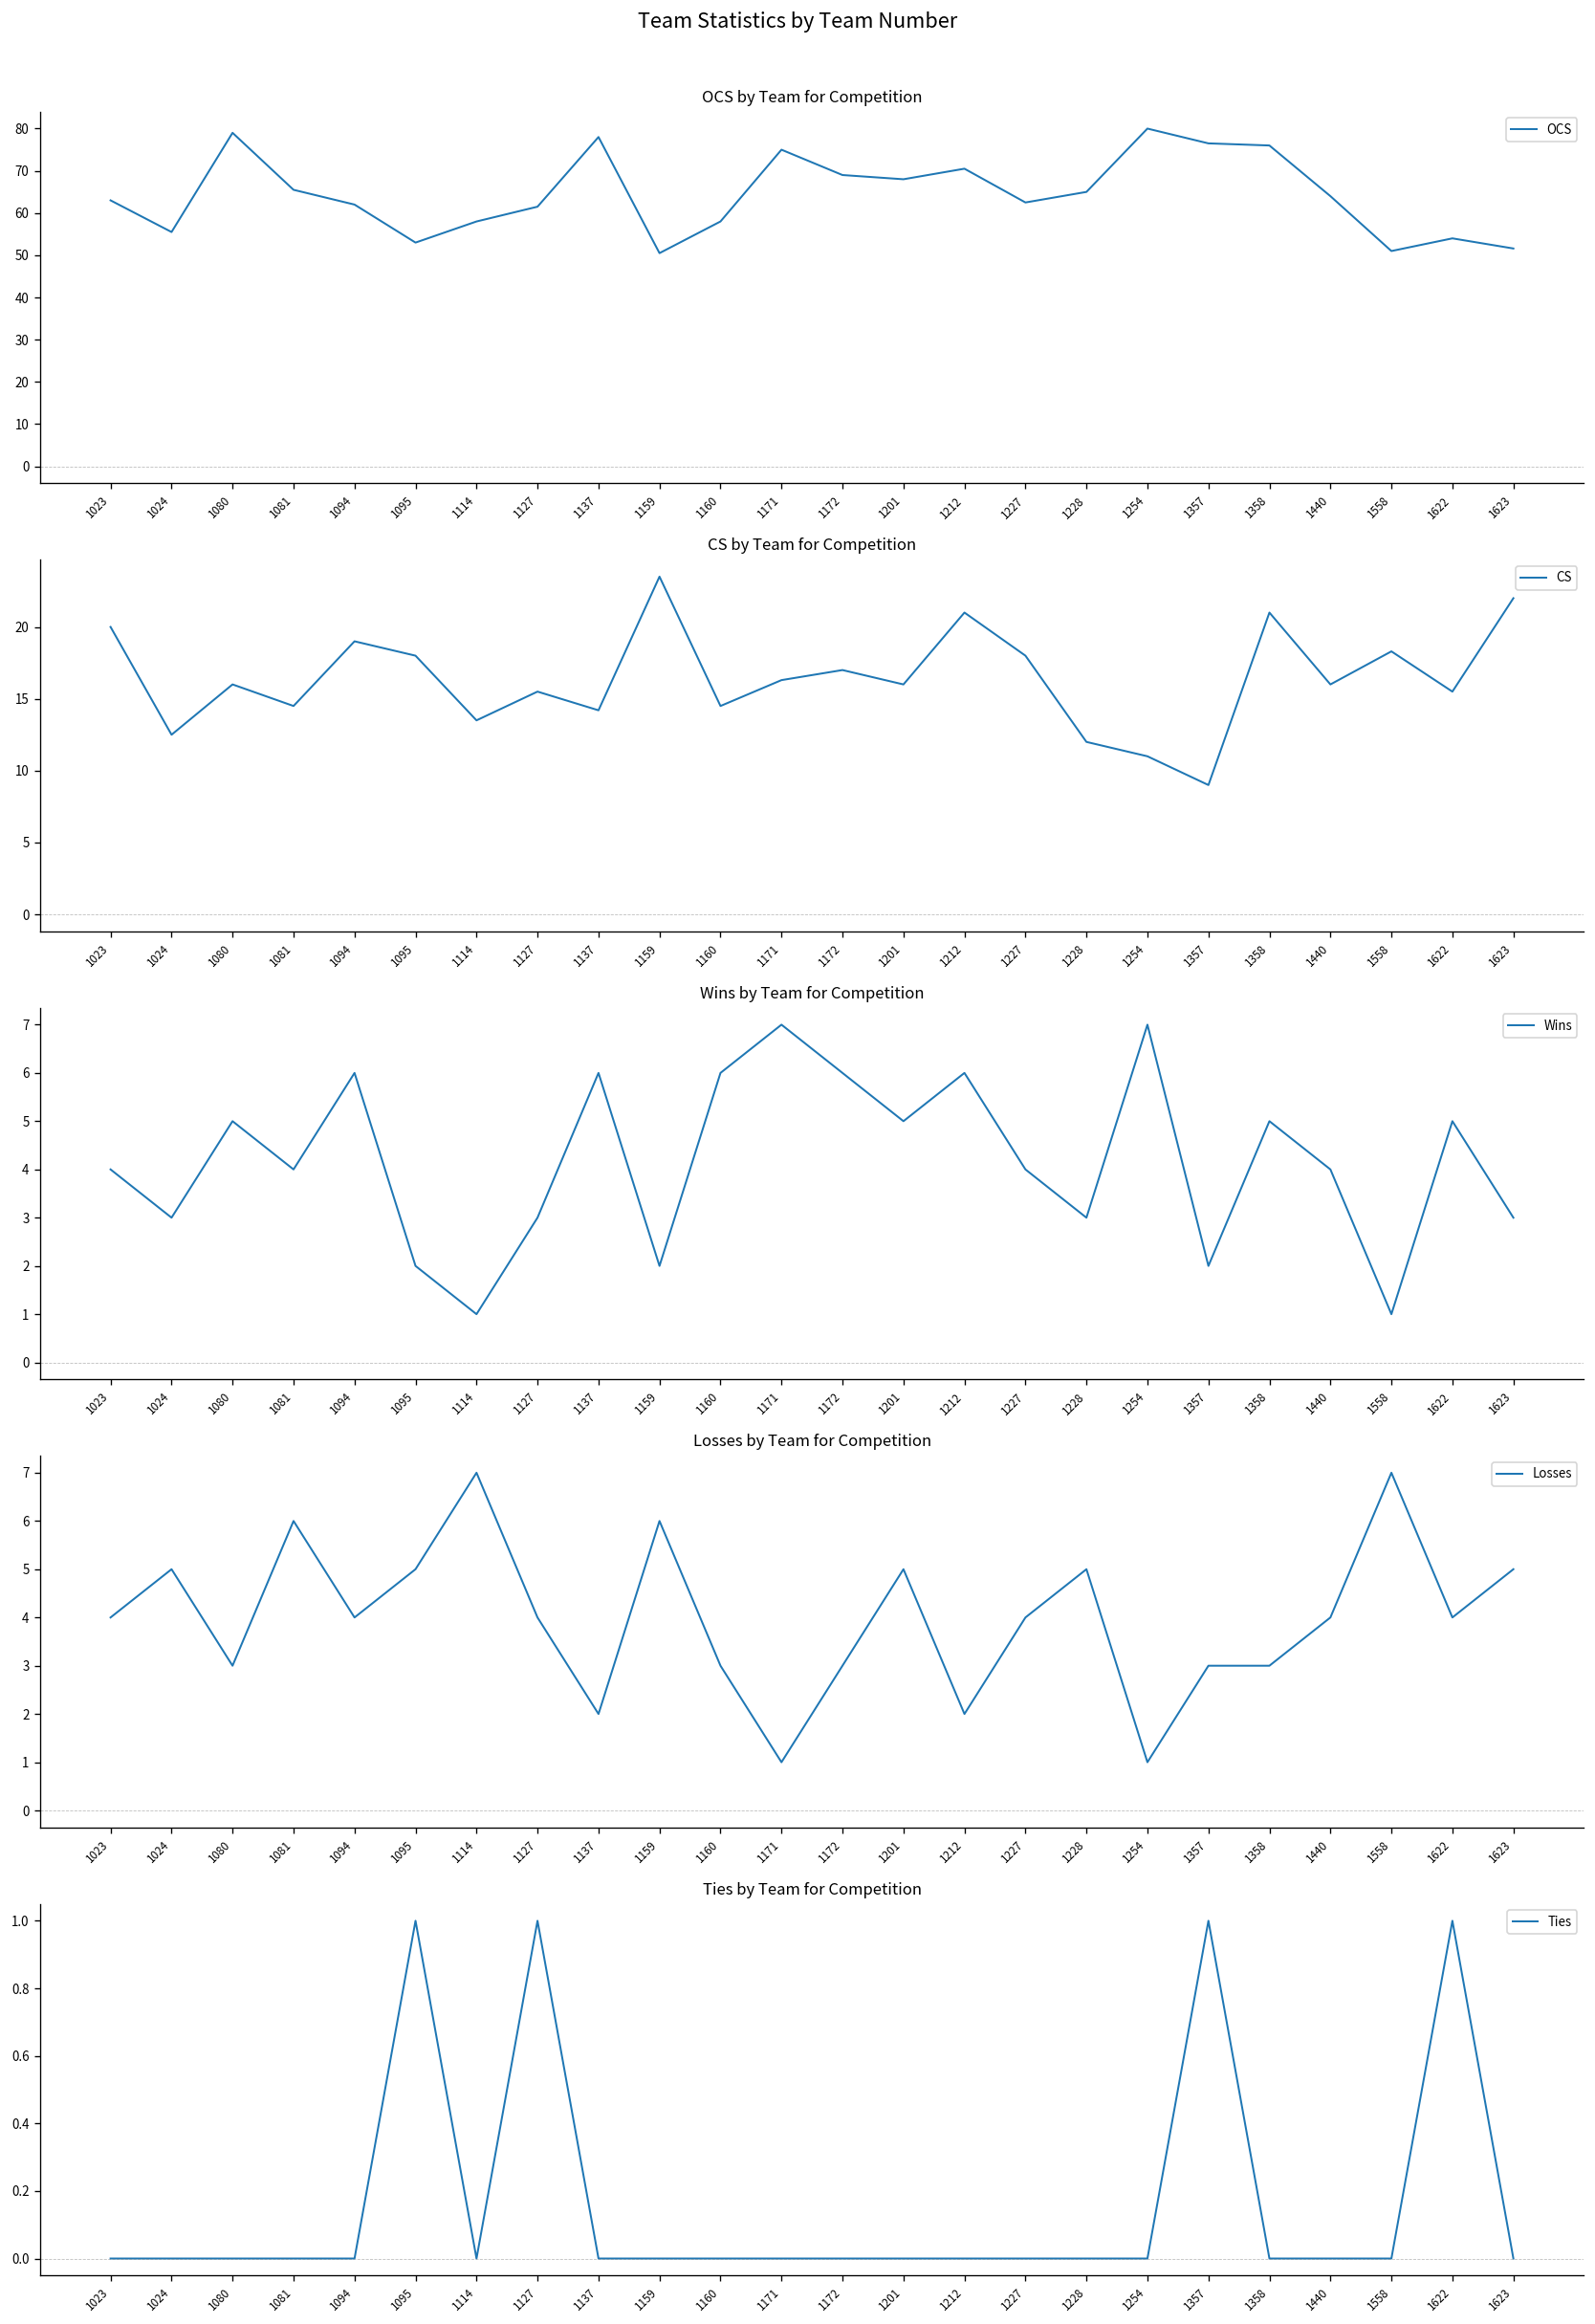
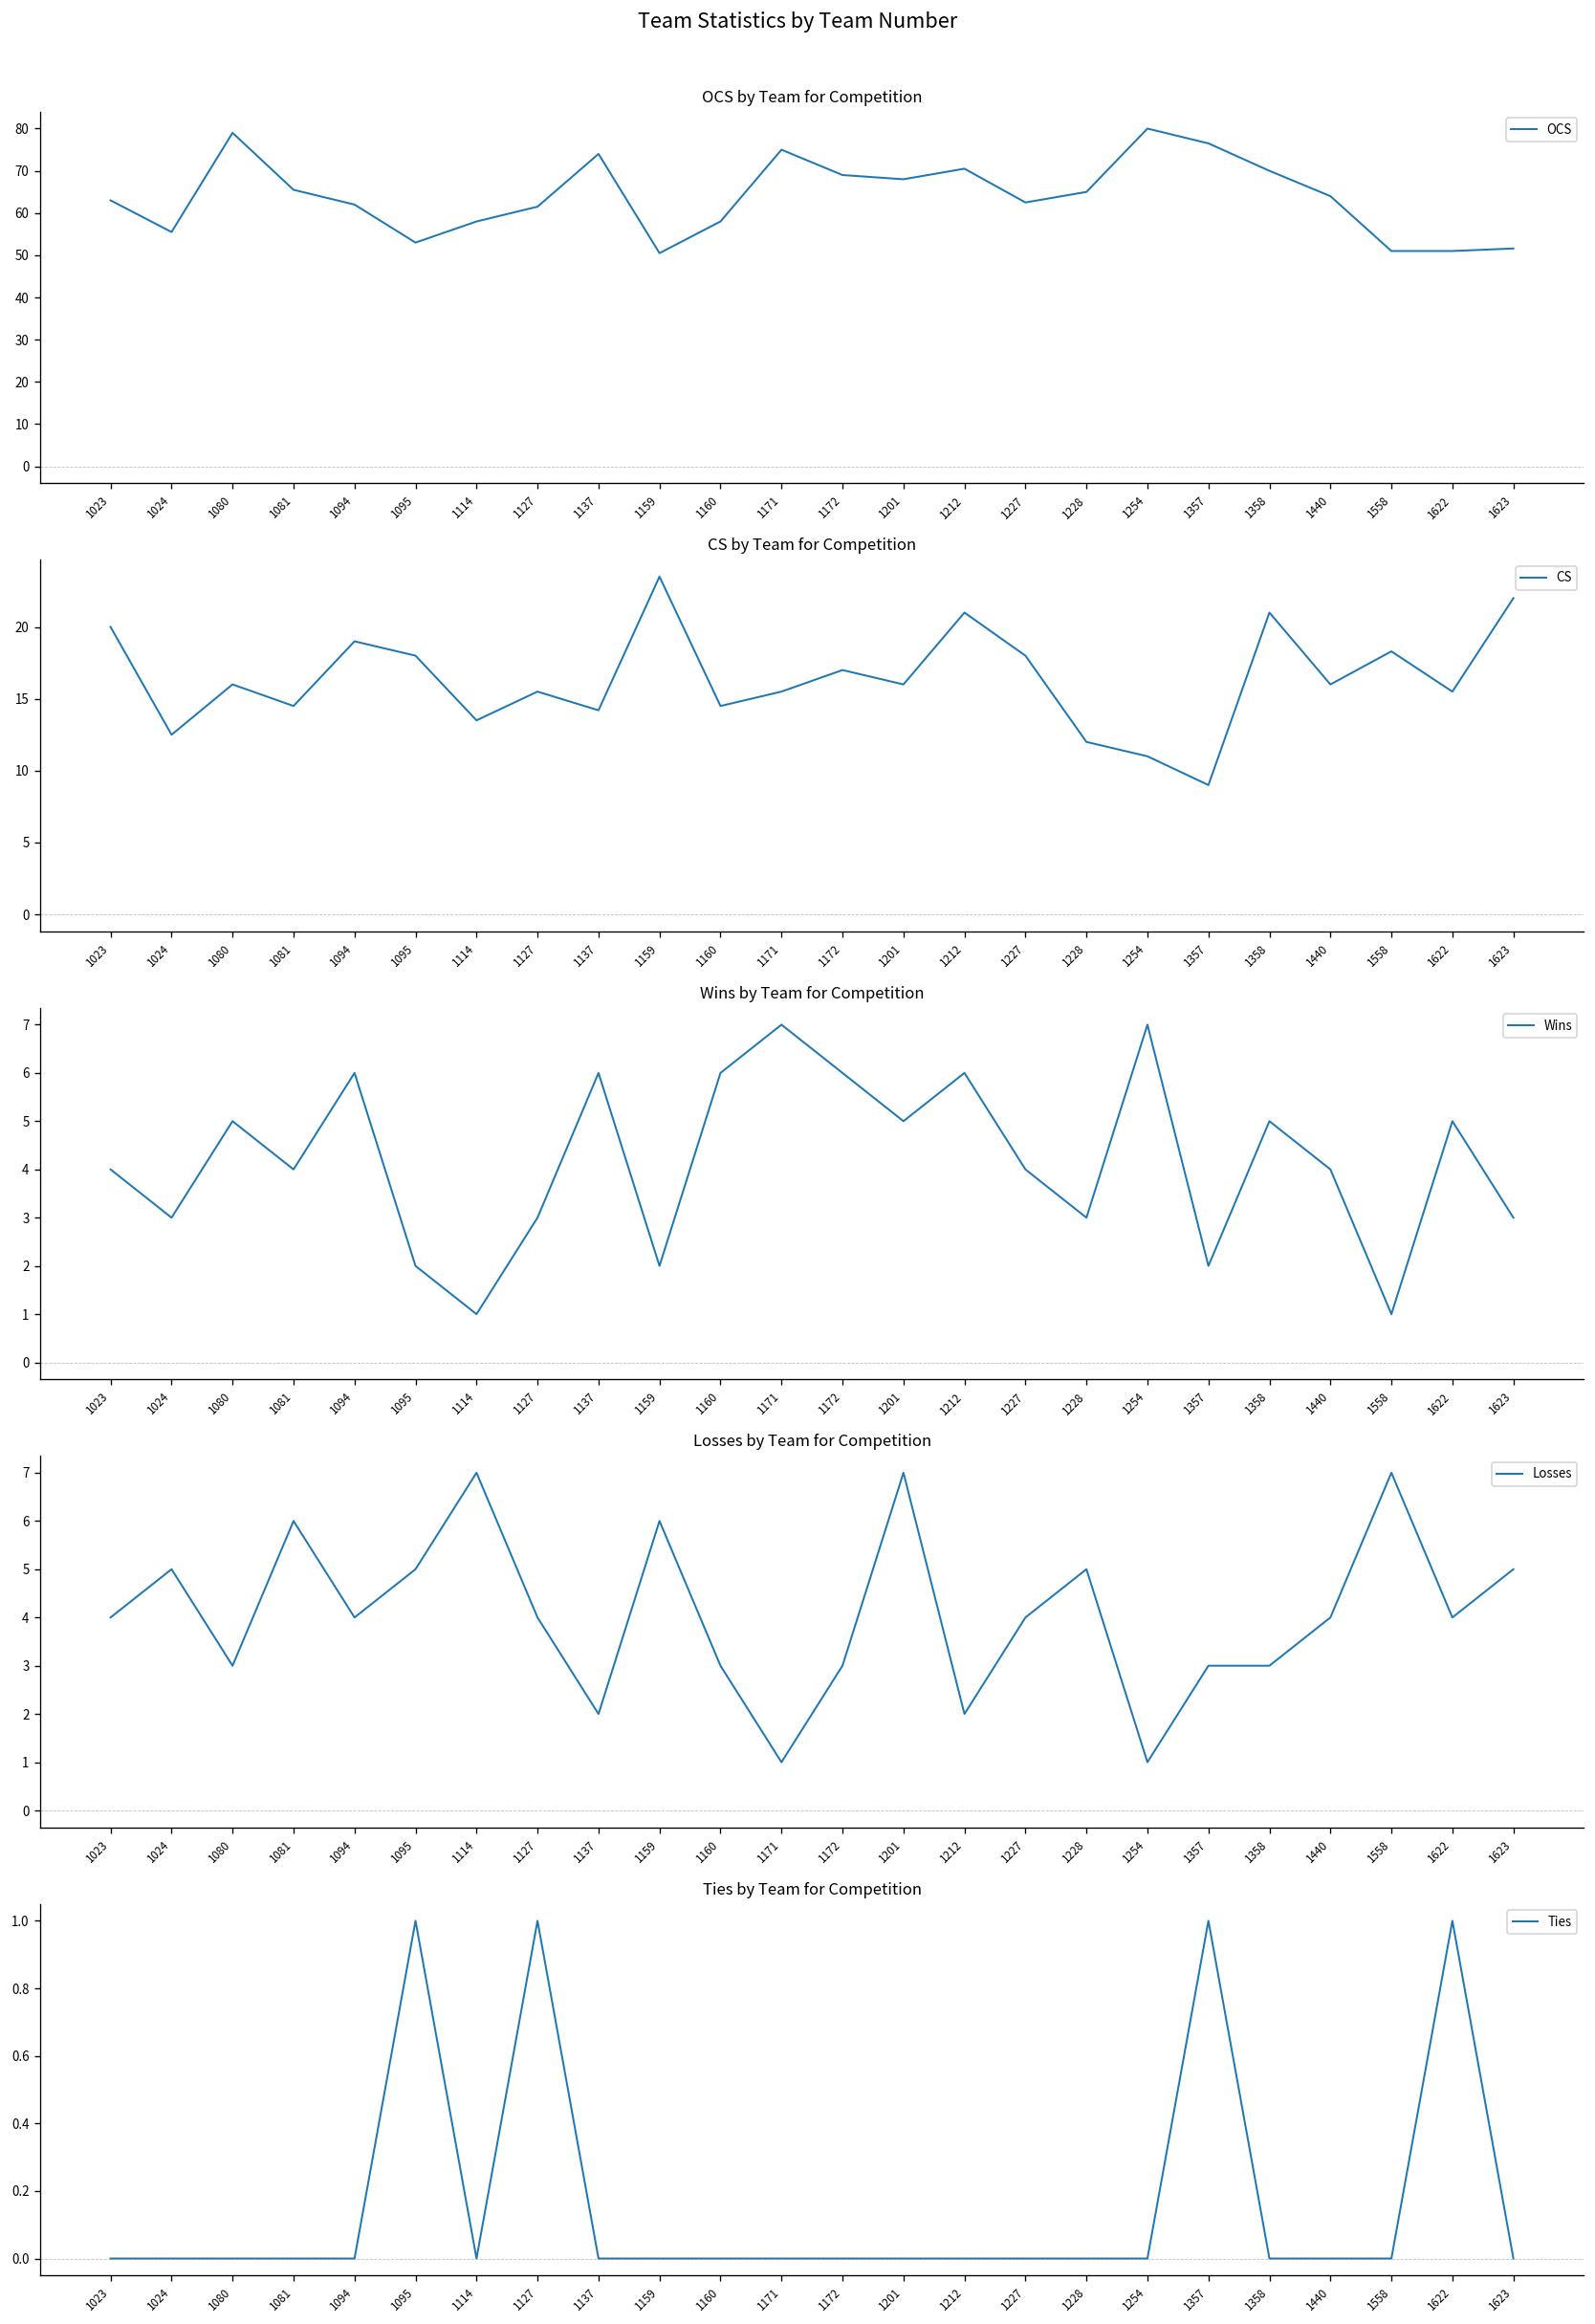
OCS by Team for Competition, 1137: 78 -> 74
OCS by Team for Competition, 1358: 76 -> 70
OCS by Team for Competition, 1622: 54 -> 51
CS by Team for Competition, 1171: 16.3 -> 15.5
Losses by Team for Competition, 1201: 5 -> 7
